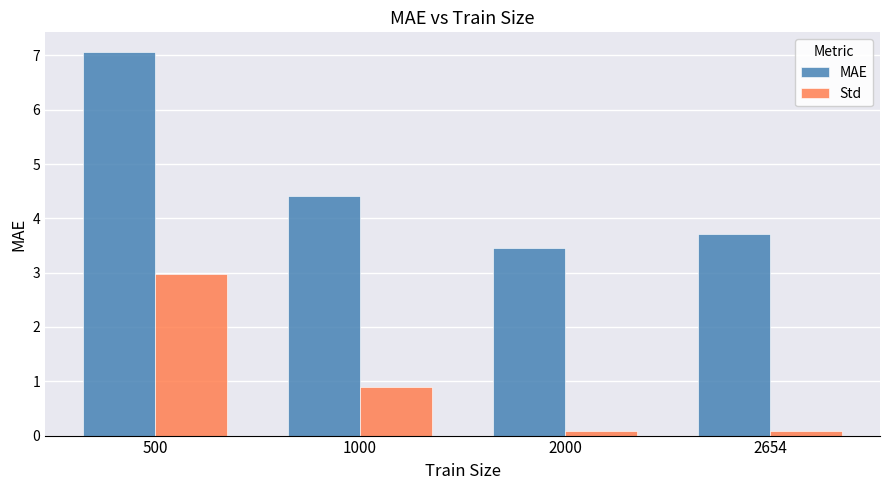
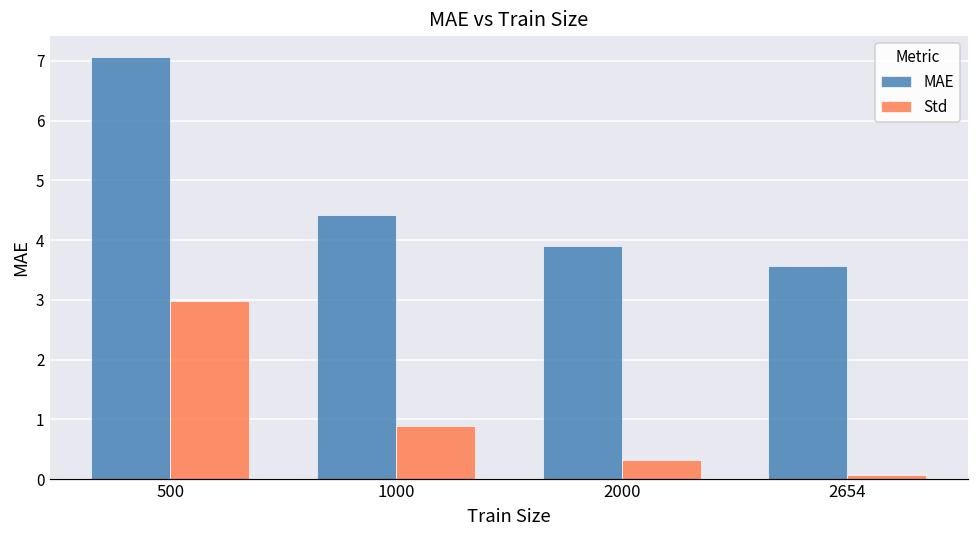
MAE, 2000: 3.4 -> 3.9
Std, 2000: 0.1 -> 0.3
MAE, 2654: 3.7 -> 3.6
